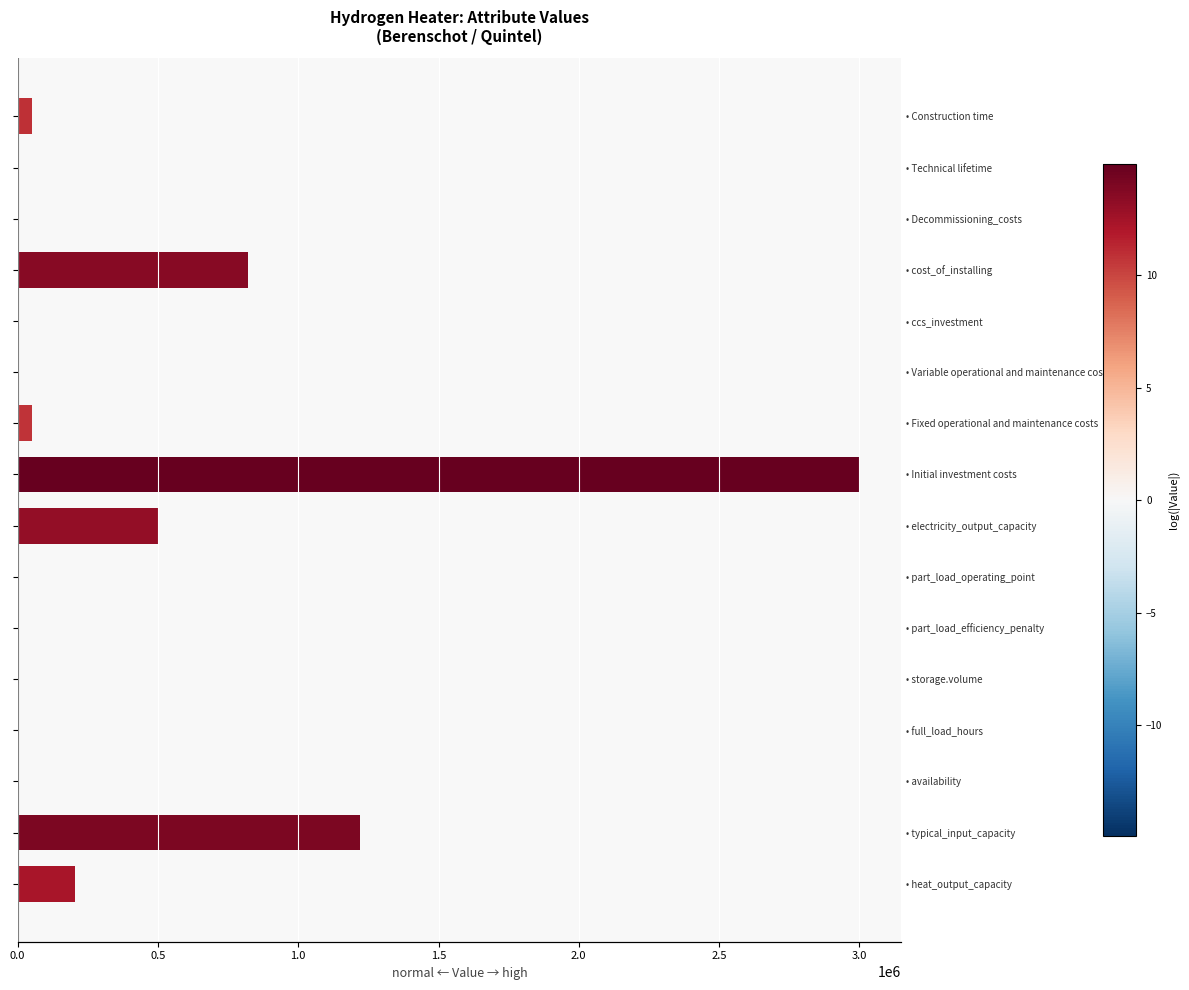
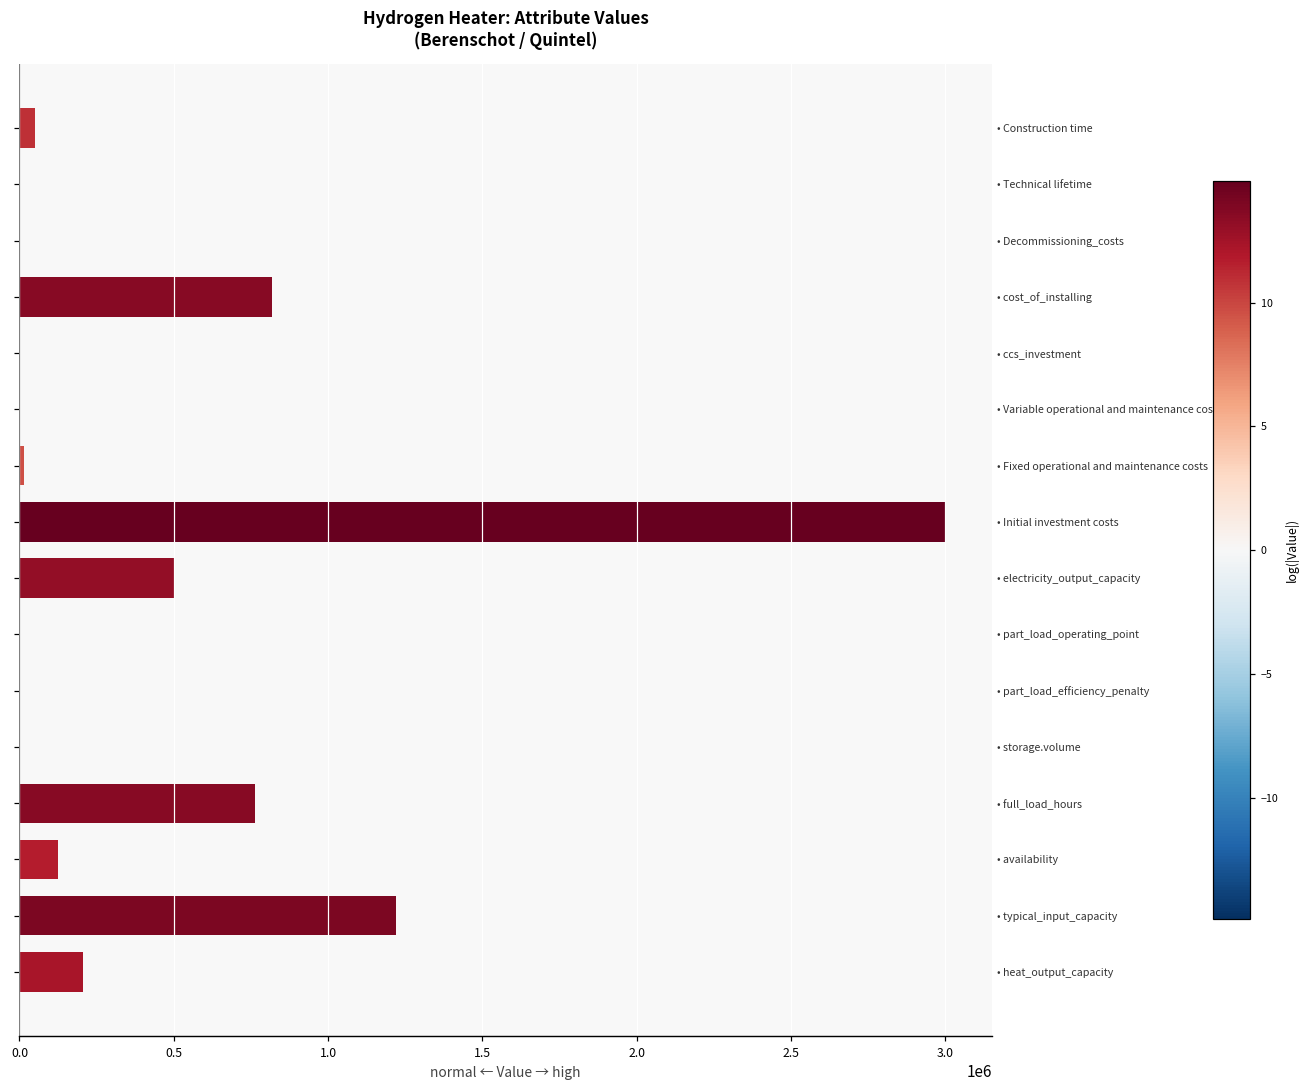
• Fixed operational and maintenance costs: 50000 -> 20000
• full_load_hours: 0 -> 760000
• availability: 0 -> 120000
